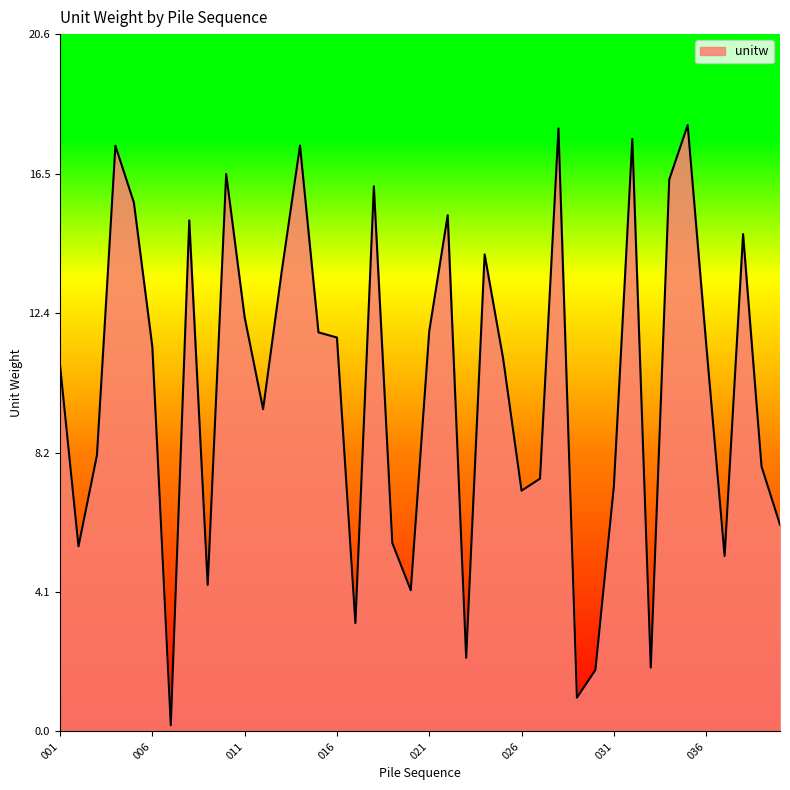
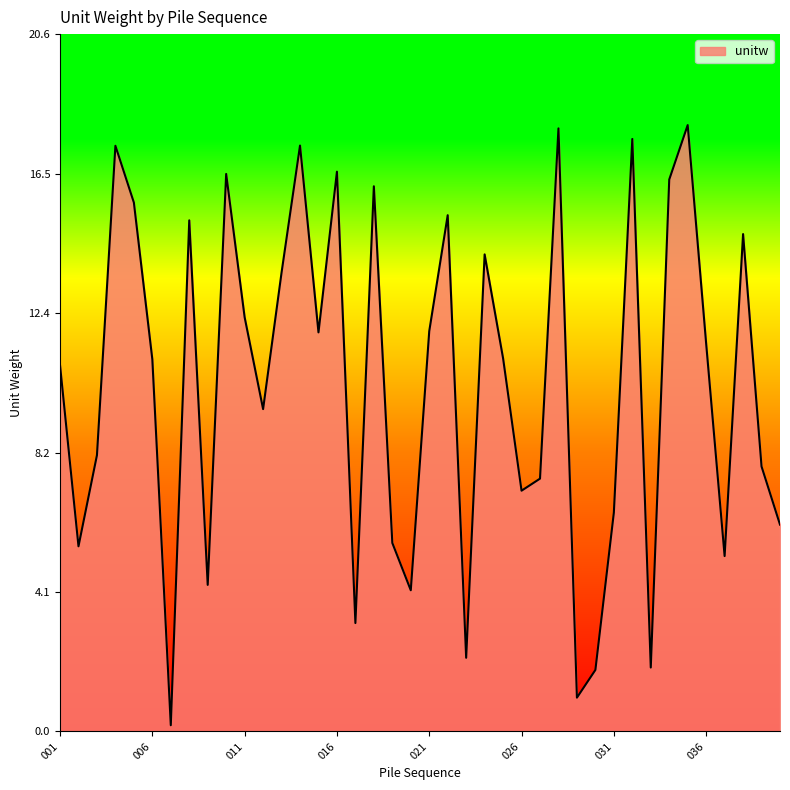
006: 11.4 -> 11.0
016: 11.6 -> 16.5
031: 7.2 -> 6.5
